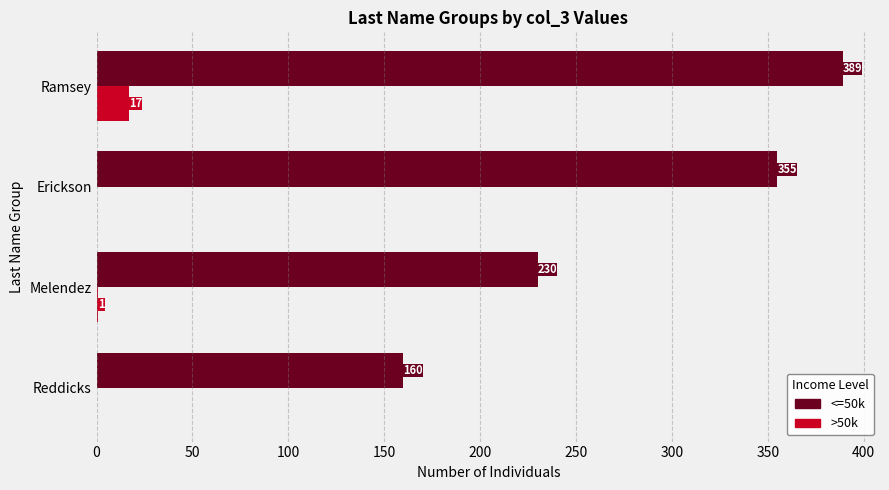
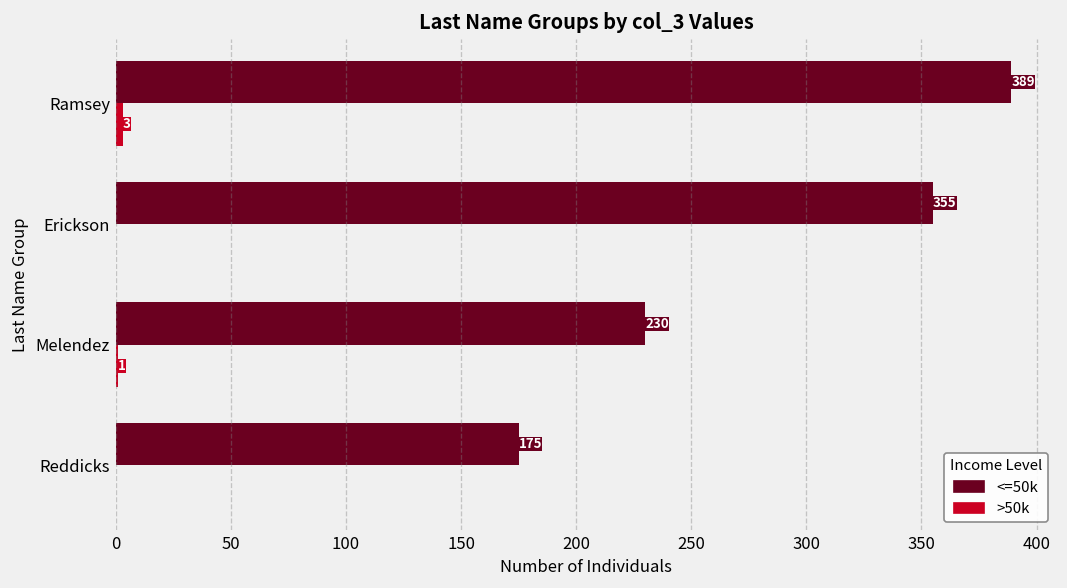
>50k, Ramsey: 17 -> 3
<=50k, Reddicks: 160 -> 175
